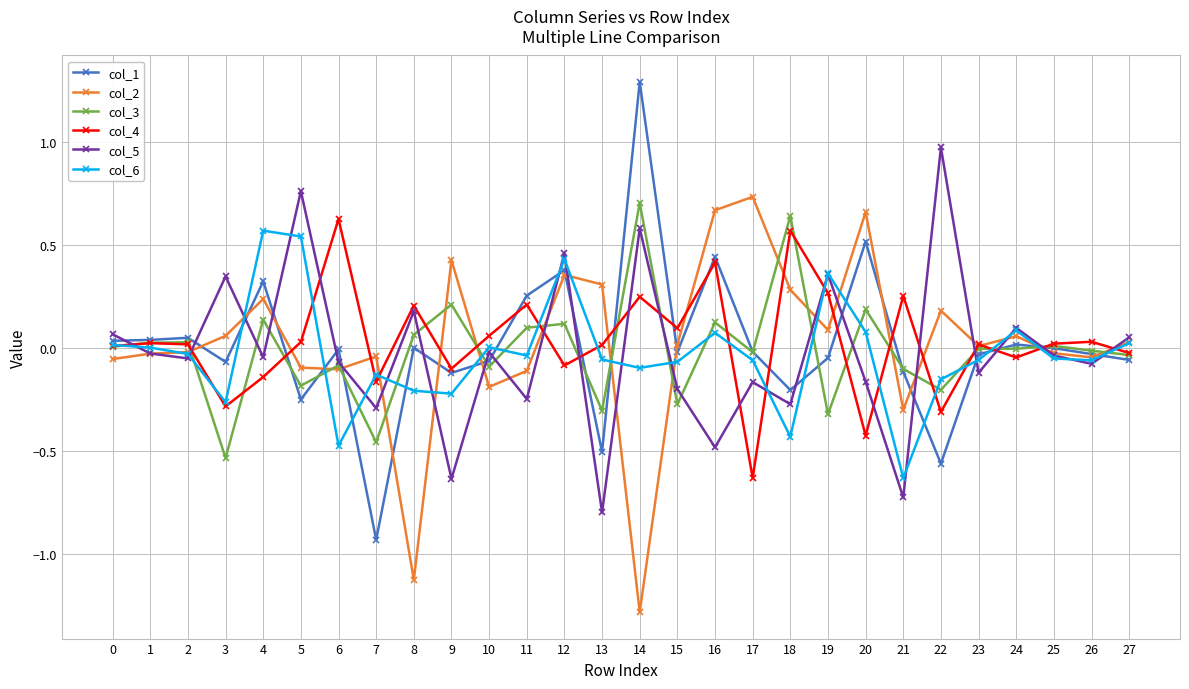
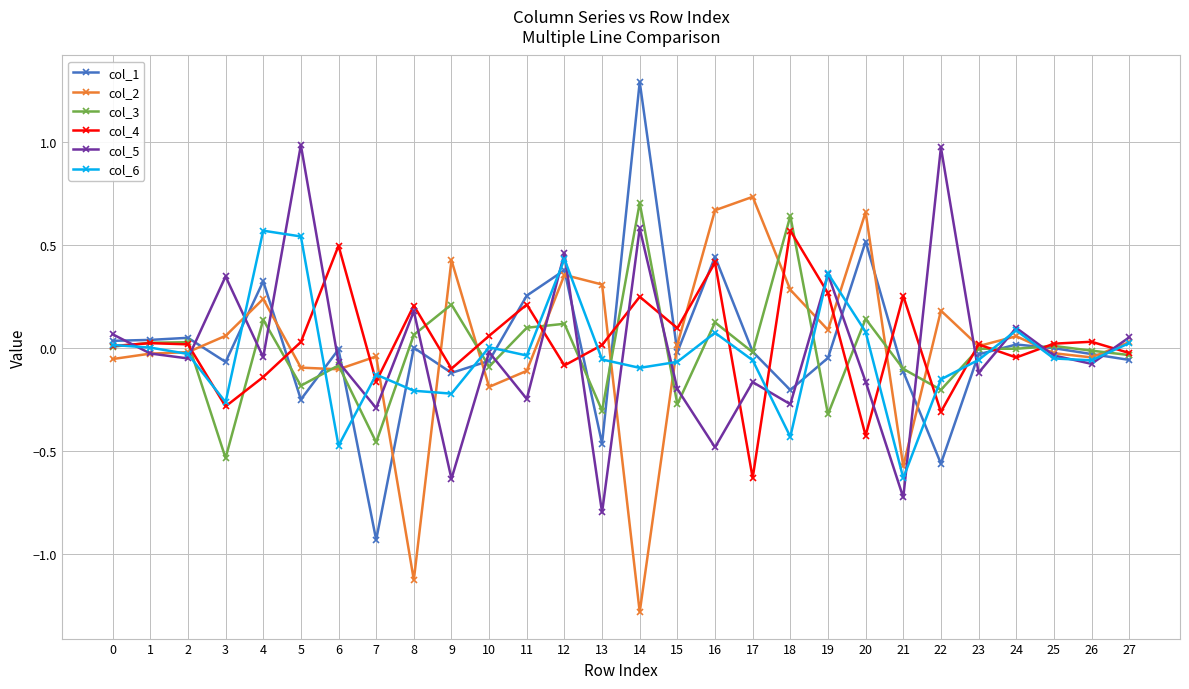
col_5, 5: 0.76 -> 0.99
col_4, 6: 0.63 -> 0.50
col_1, 13: -0.51 -> -0.46
col_3, 20: 0.19 -> 0.14
col_2, 21: -0.30 -> -0.57
